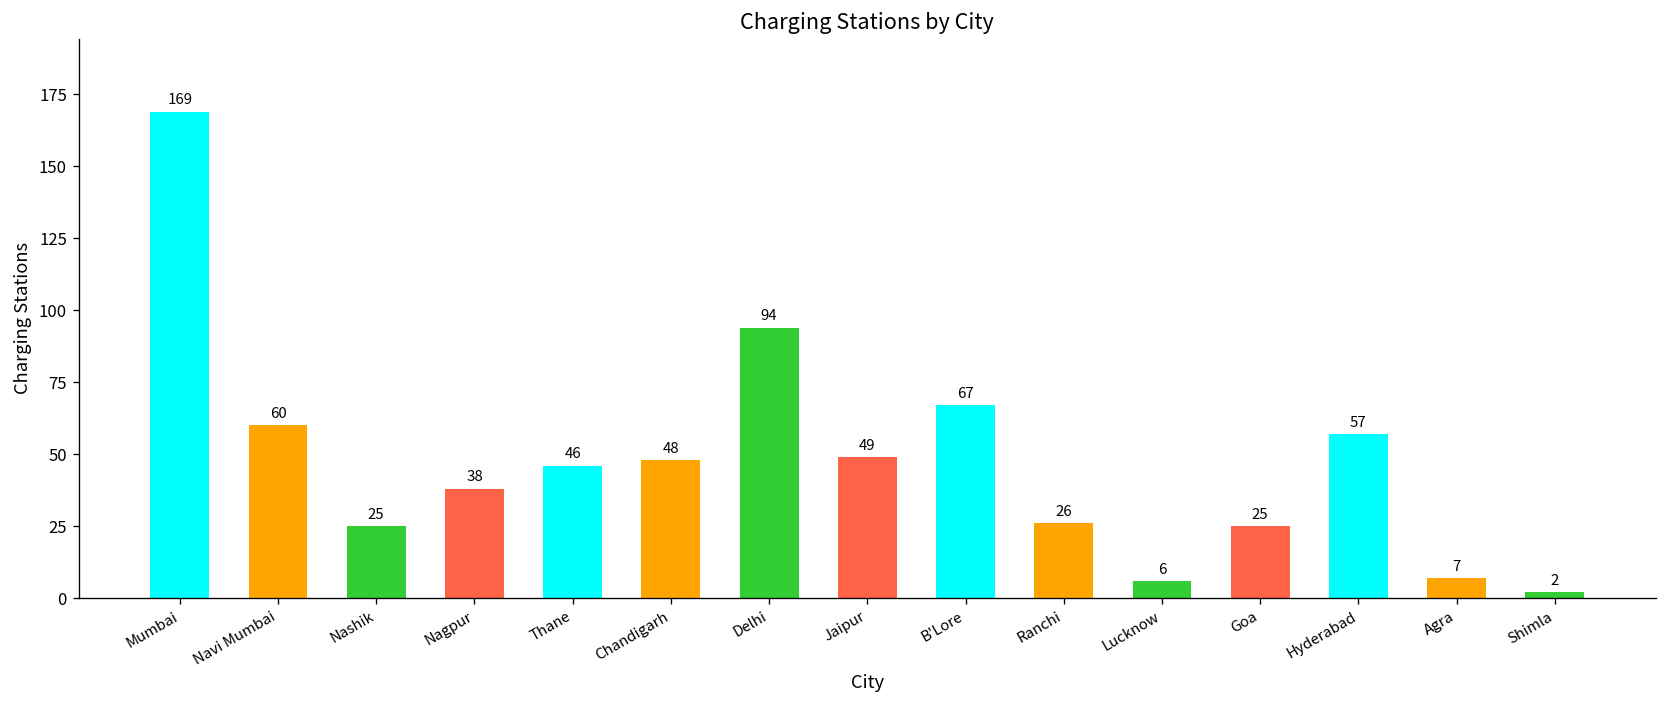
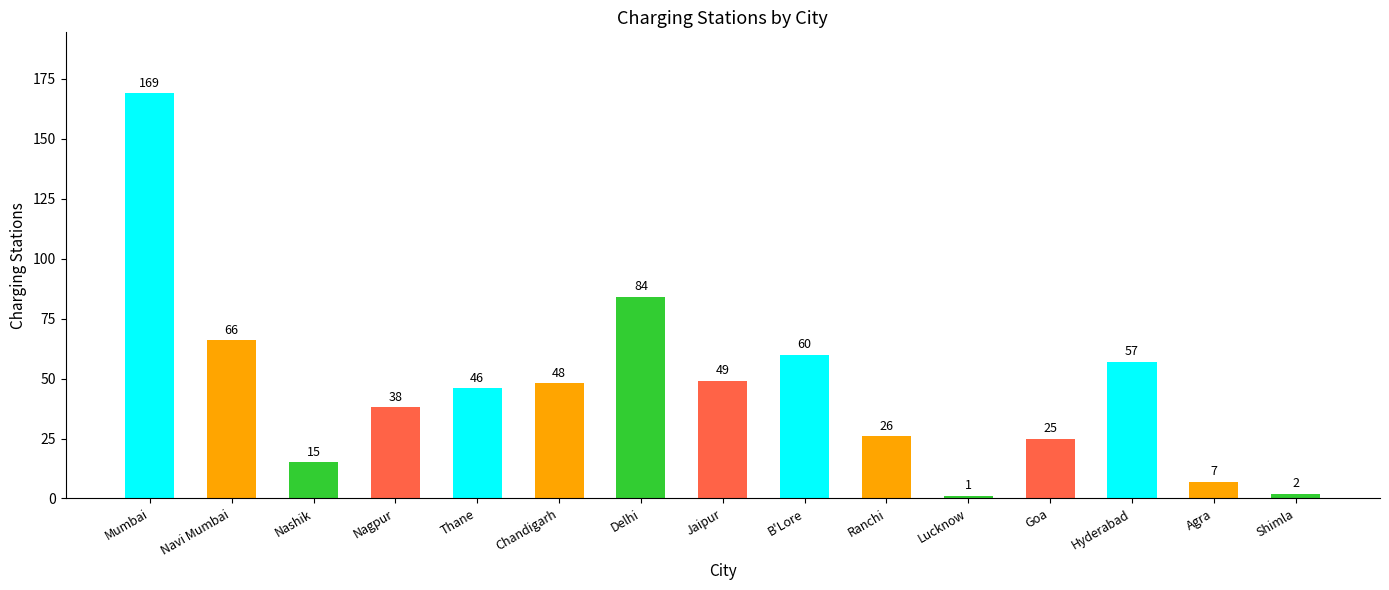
Navi Mumbai: 60 -> 66
Nashik: 25 -> 15
Delhi: 94 -> 84
B'Lore: 67 -> 60
Lucknow: 6 -> 1
